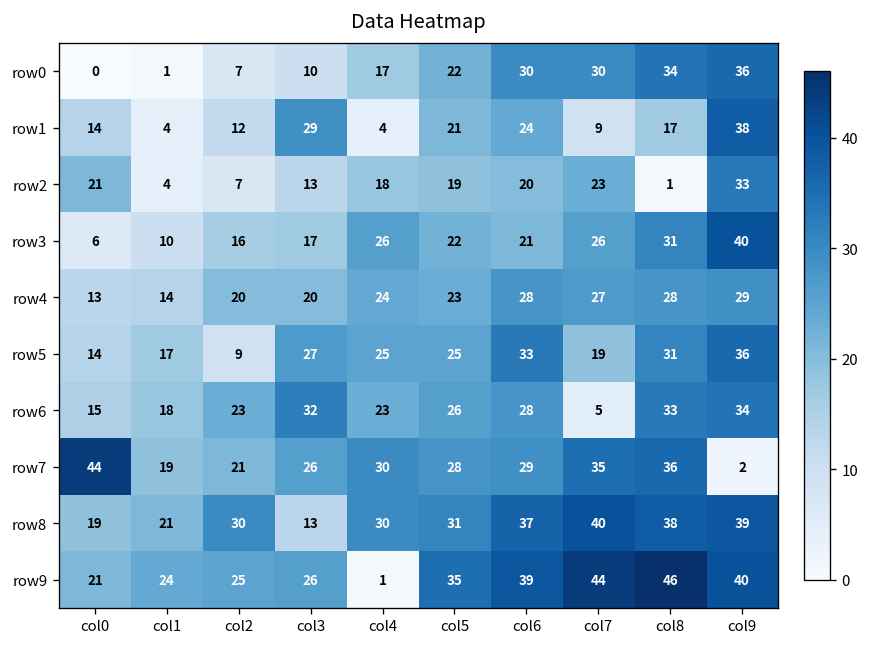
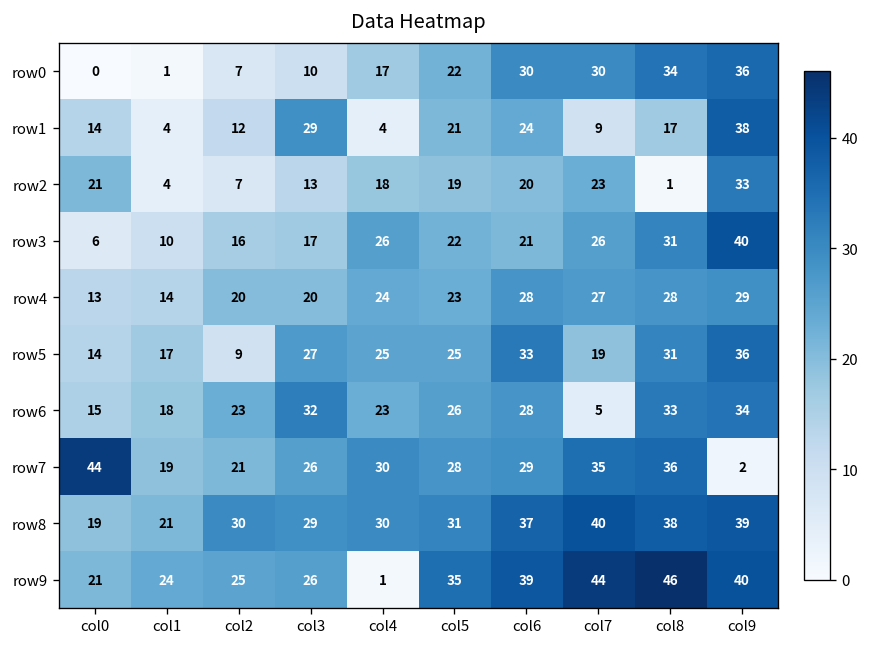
row8, col3: 13 -> 29
